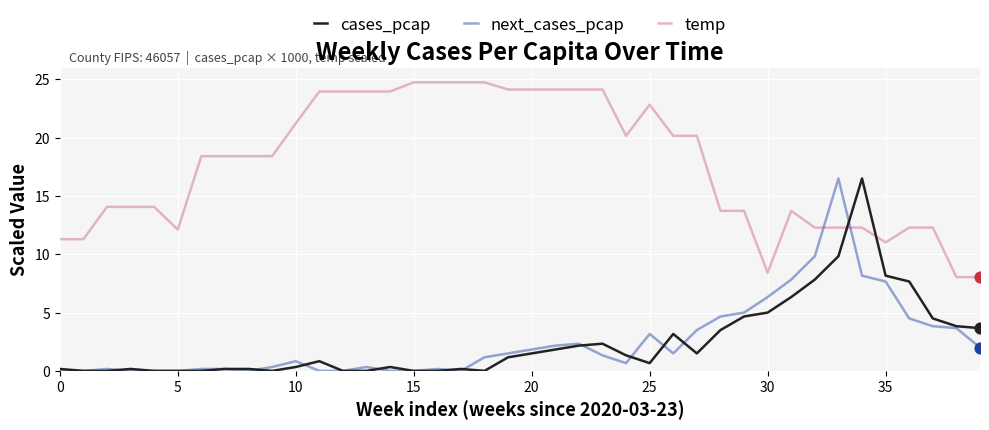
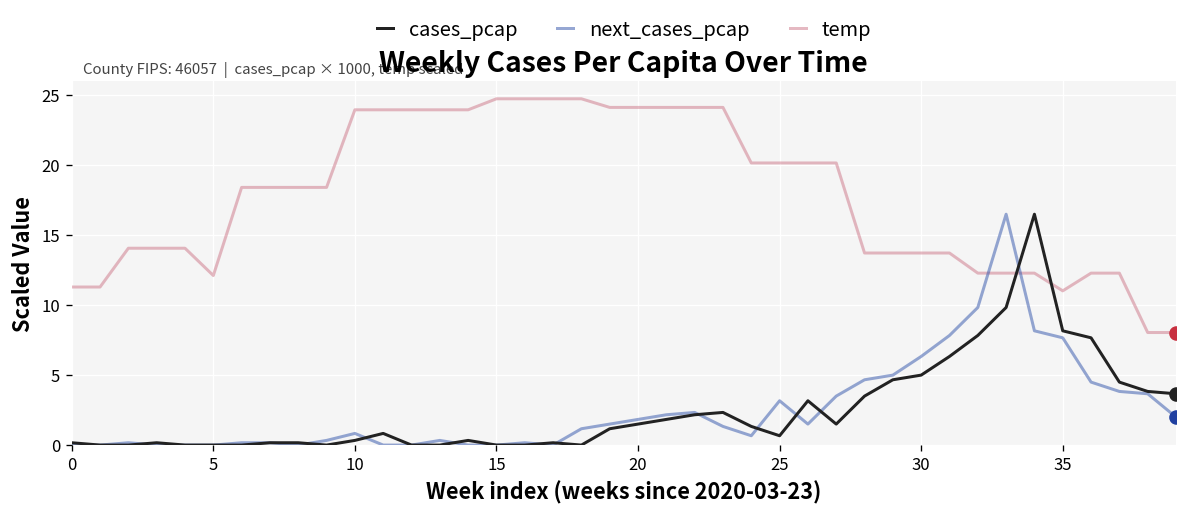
temp, 10: 21.2 -> 24.0
temp, 25: 22.8 -> 20.2
temp, 30: 8.4 -> 13.7
